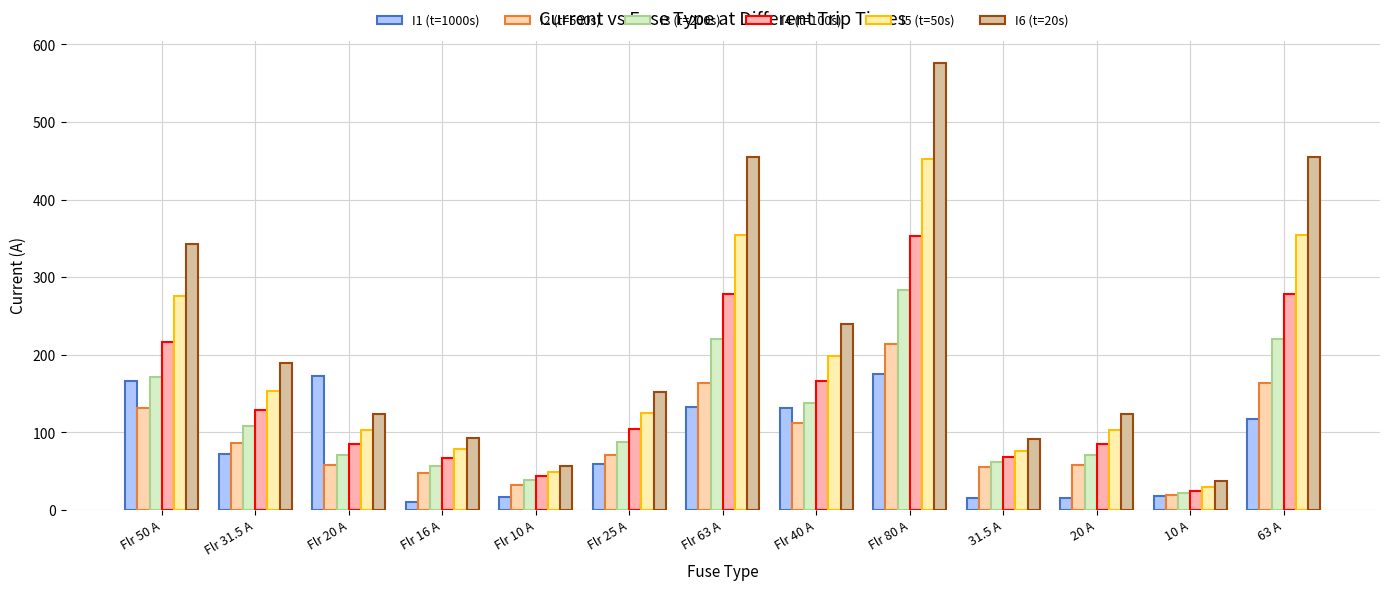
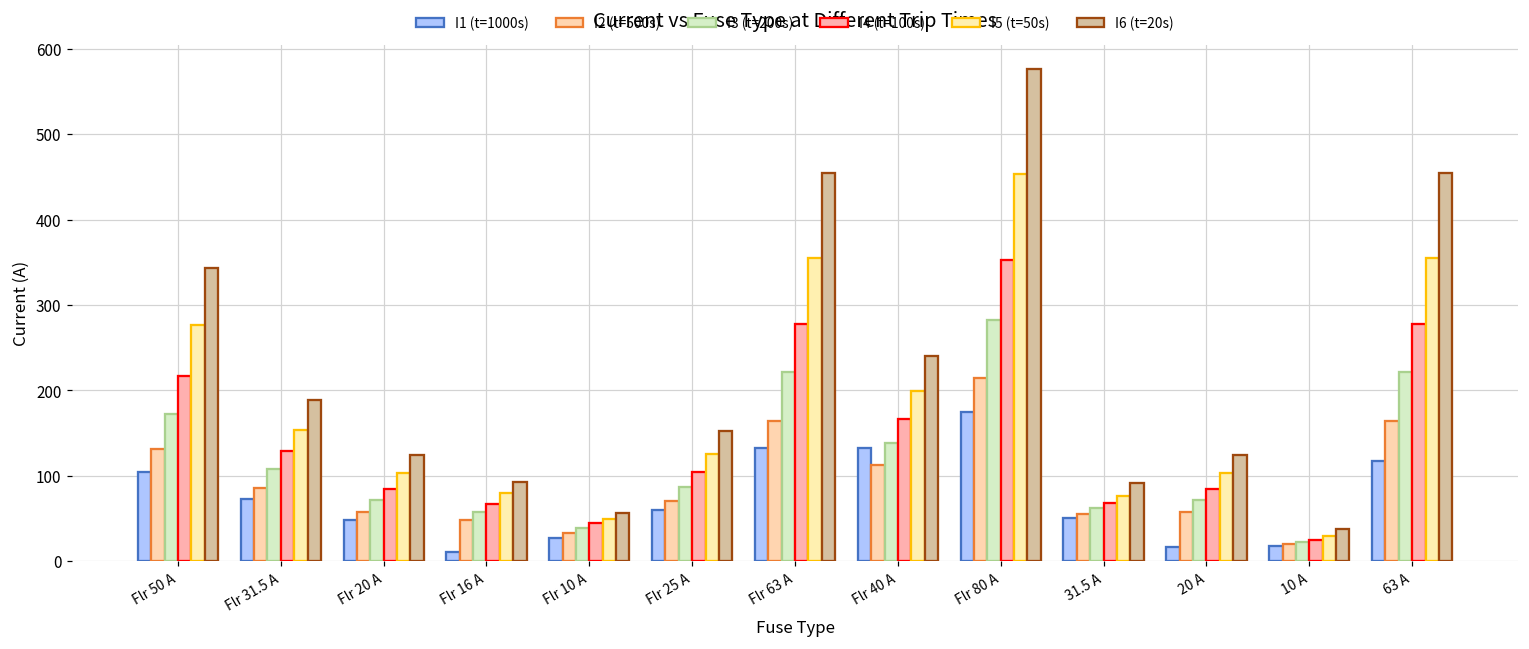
I1 (t=1000s), Flr 50 A: 170 -> 100
I1 (t=1000s), Flr 20 A: 170 -> 50
I1 (t=1000s), Flr 10 A: 20 -> 30
I1 (t=1000s), 31.5 A: 20 -> 50
